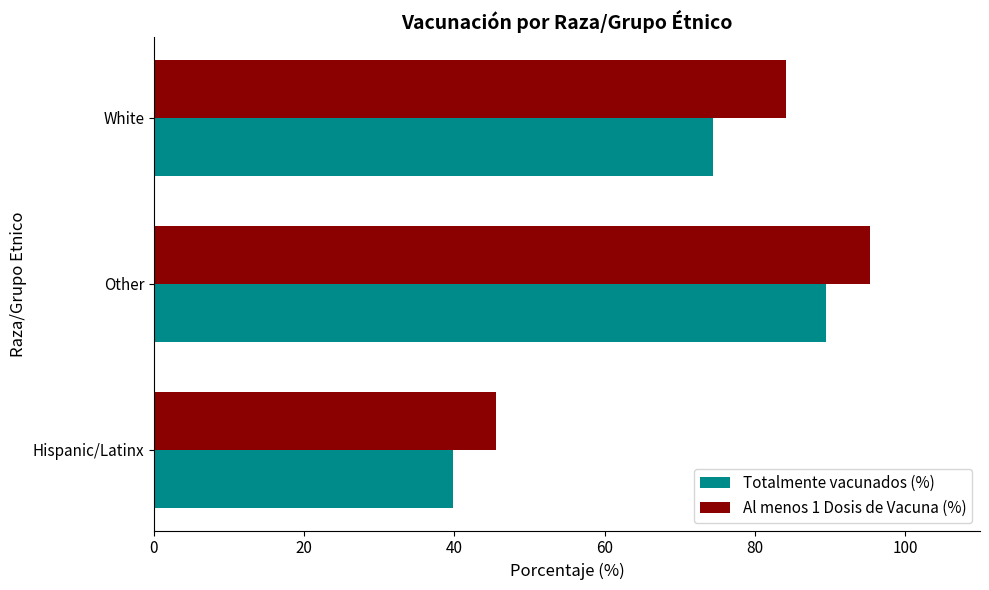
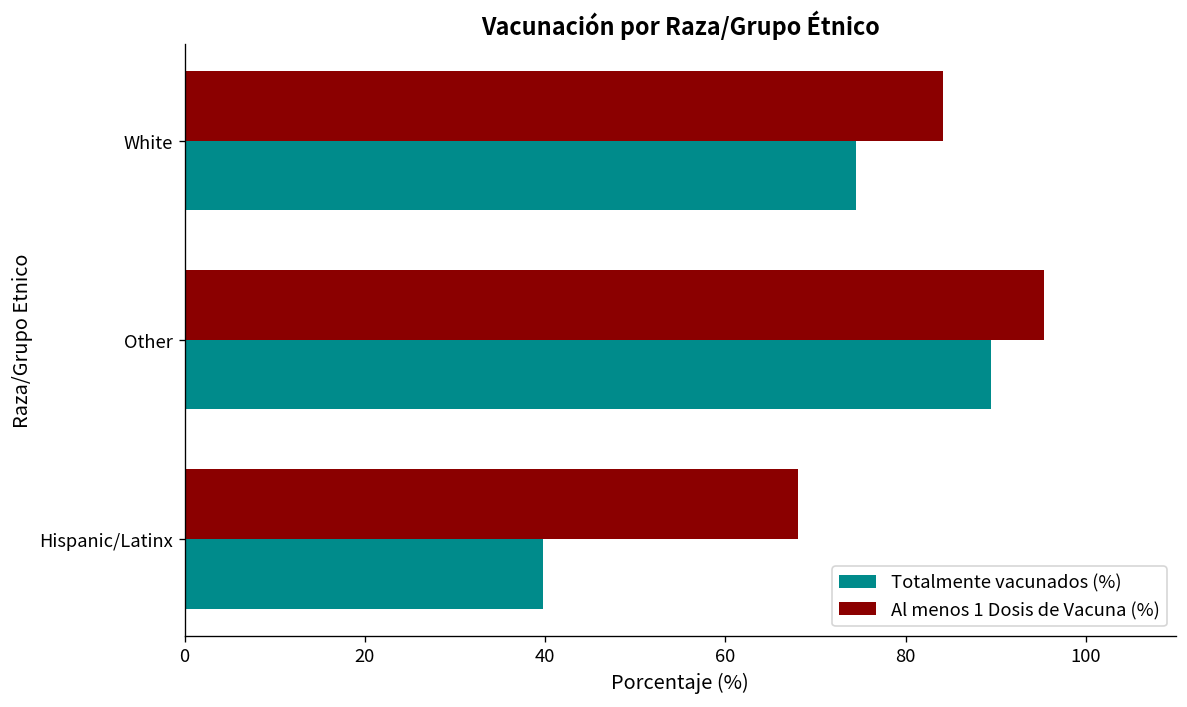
Al menos 1 Dosis de Vacuna (%), Hispanic/Latinx: 46 -> 68
